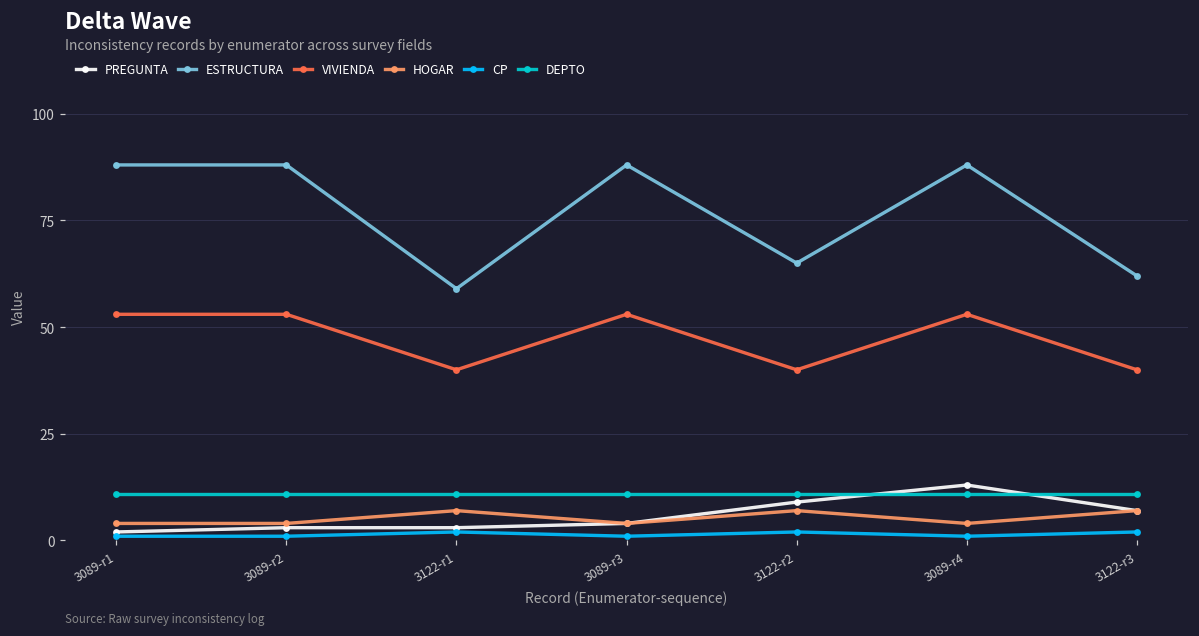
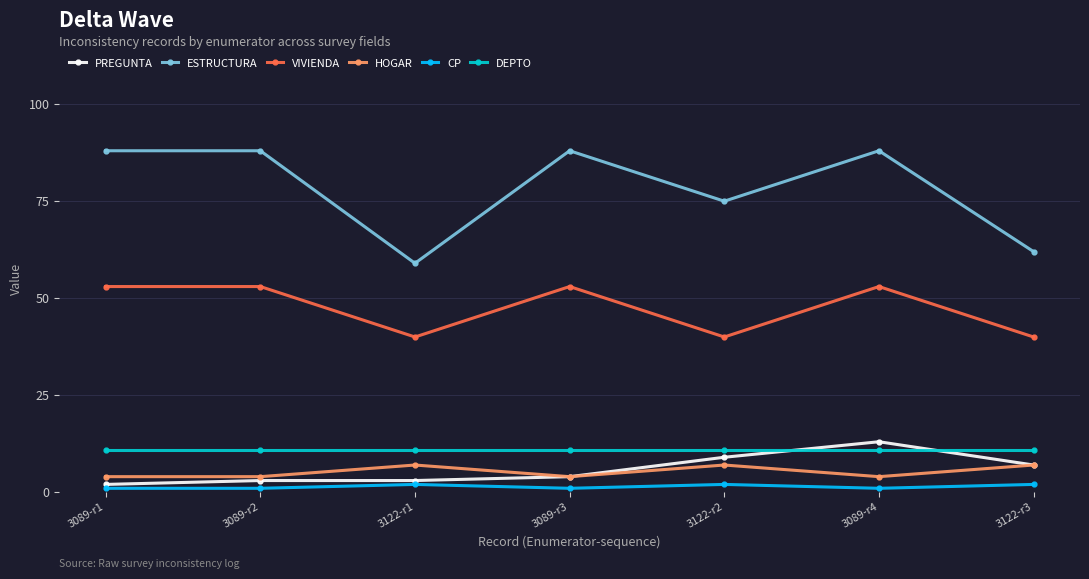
ESTRUCTURA, 3122-r2: 65 -> 75
